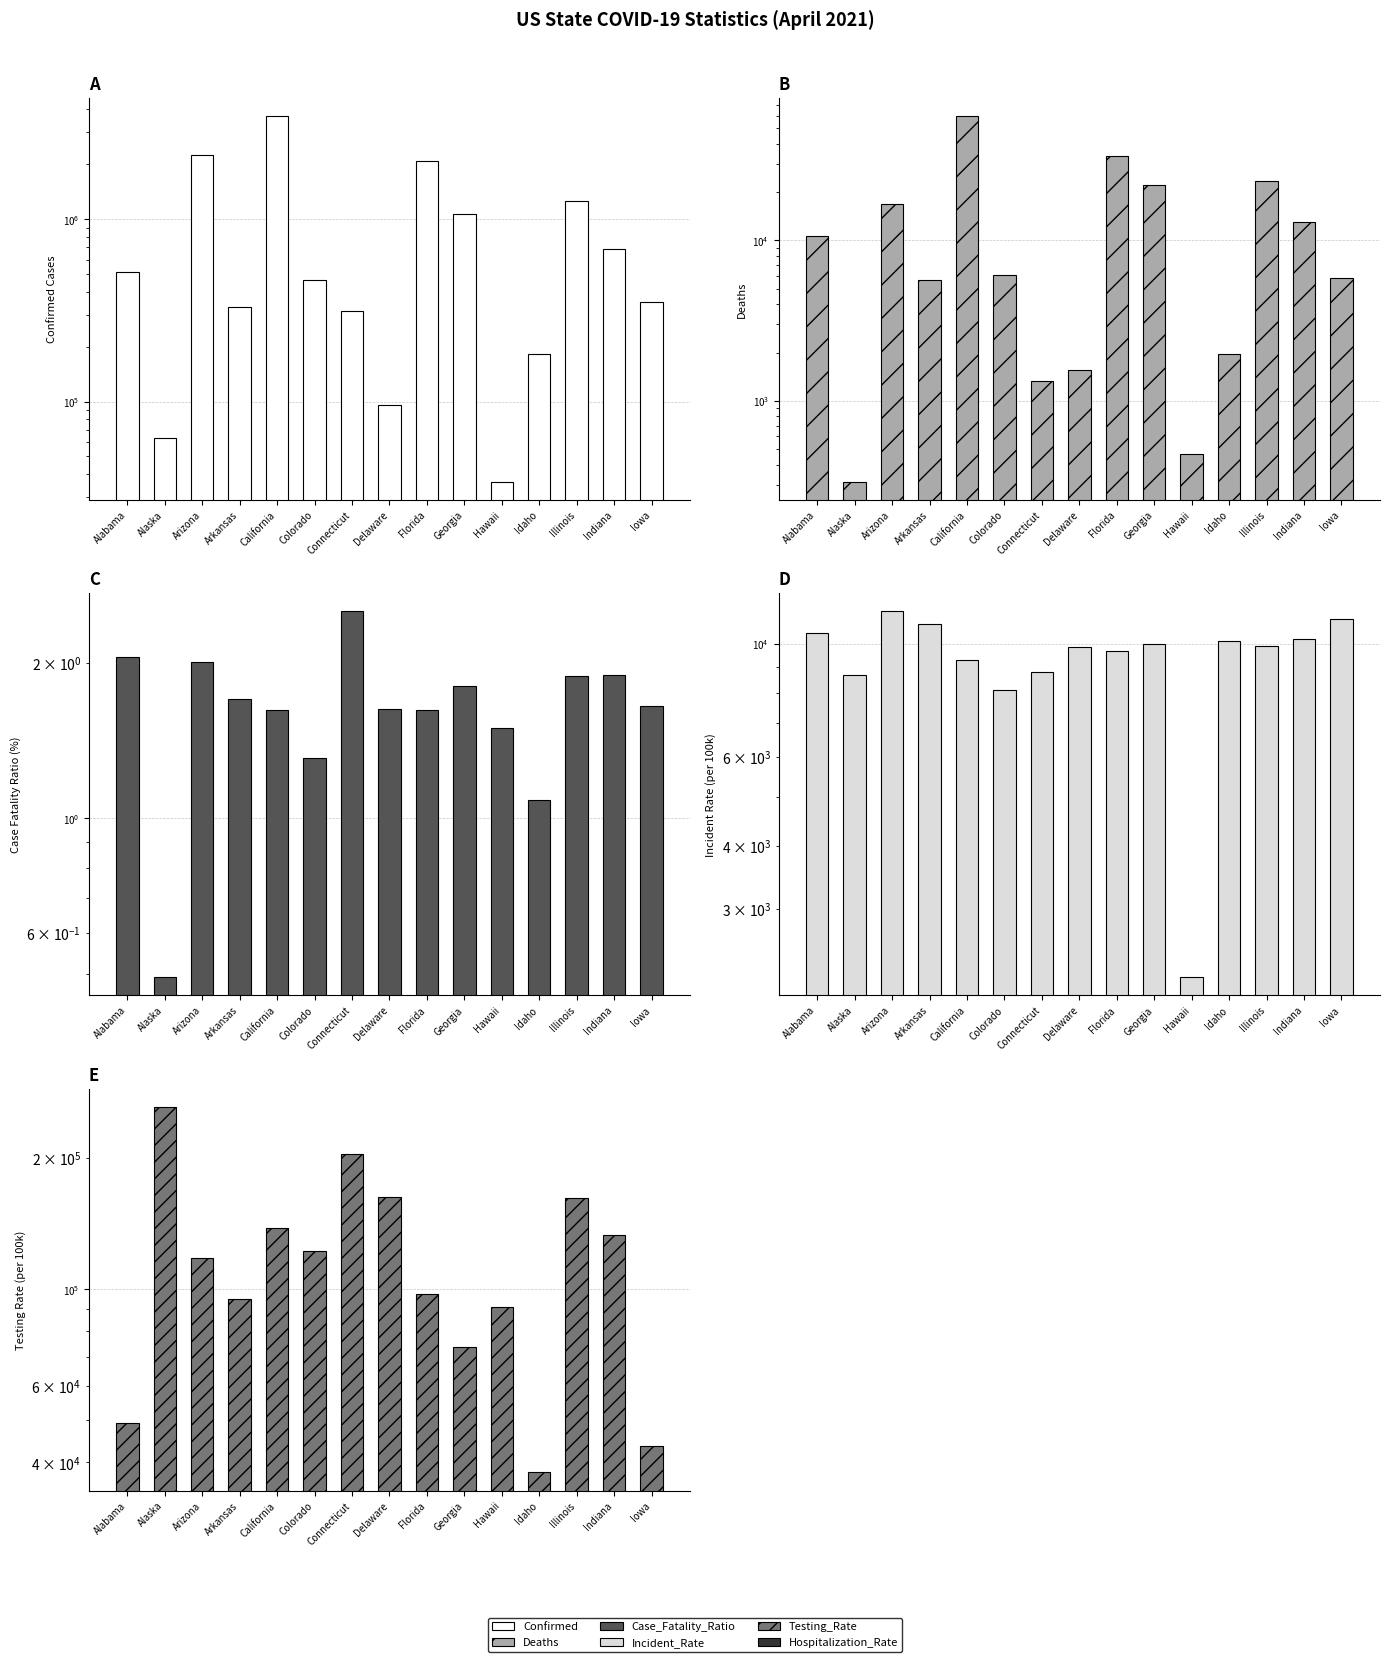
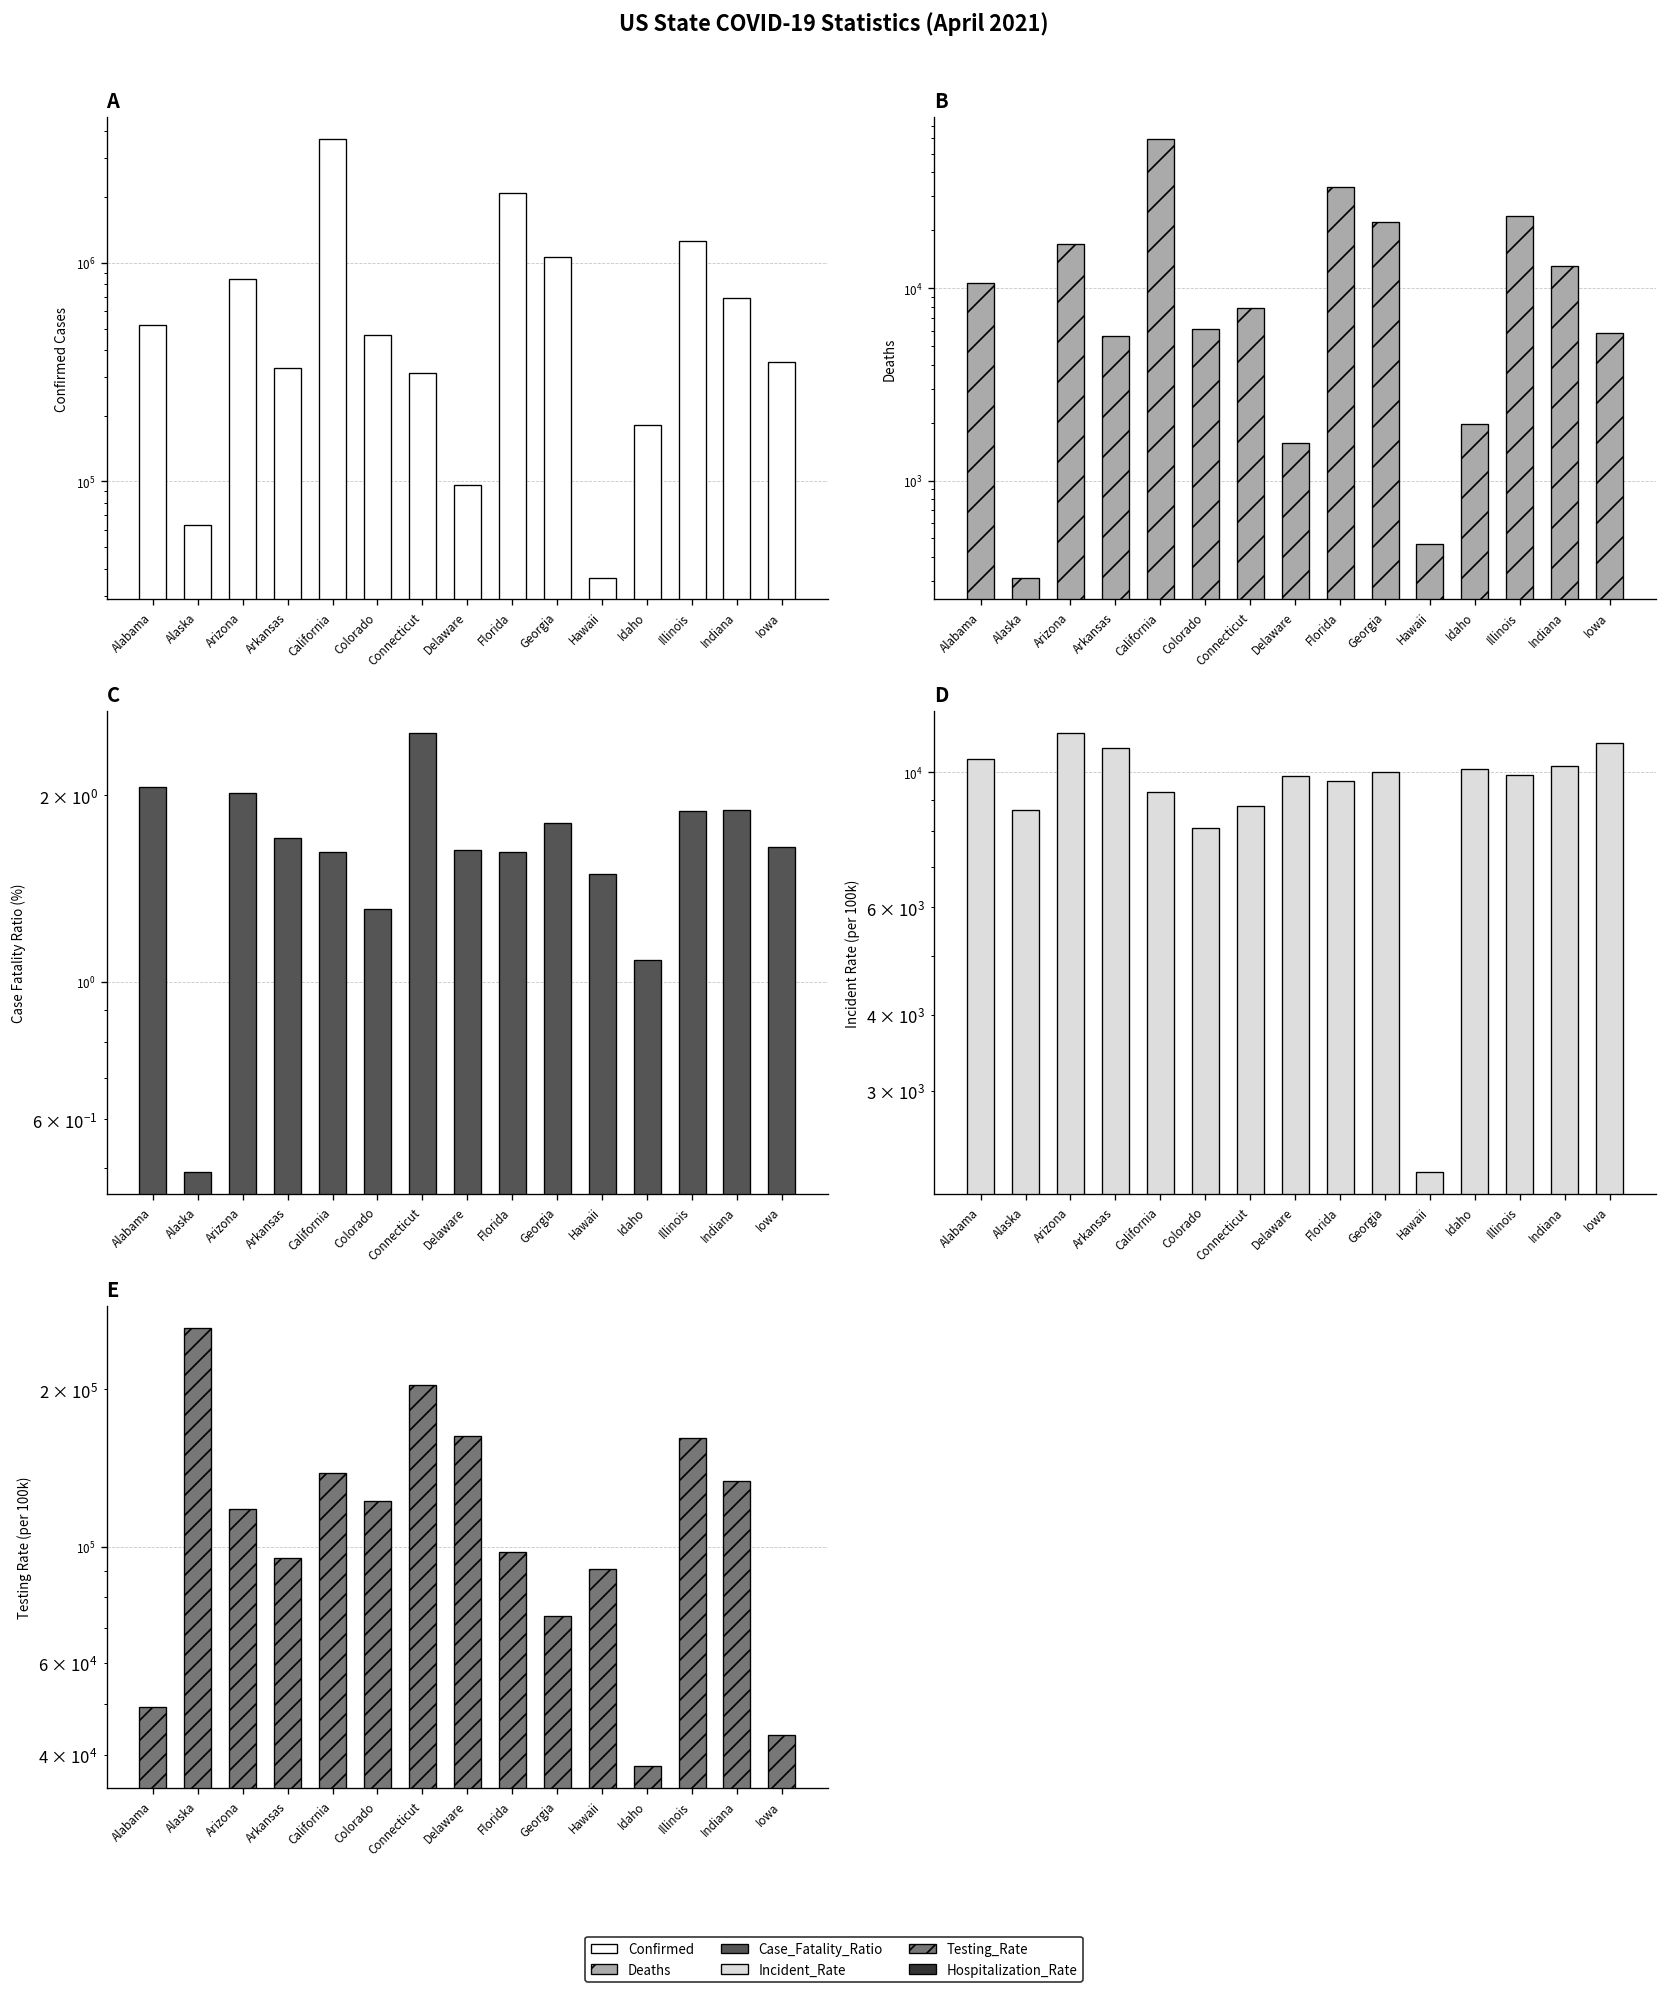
A, Arizona: 2300000 -> 800000
B, Connecticut: 1300 -> 8000
